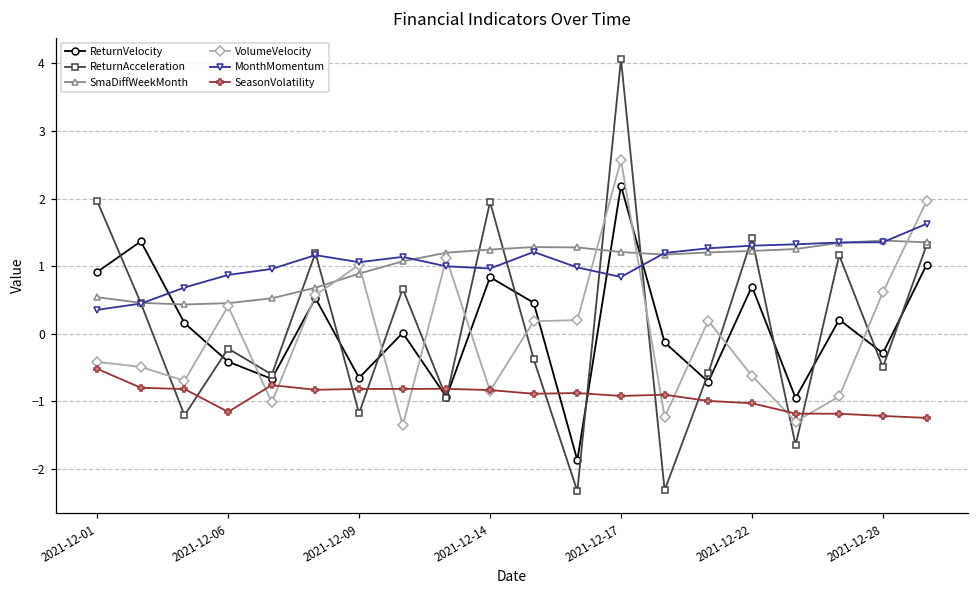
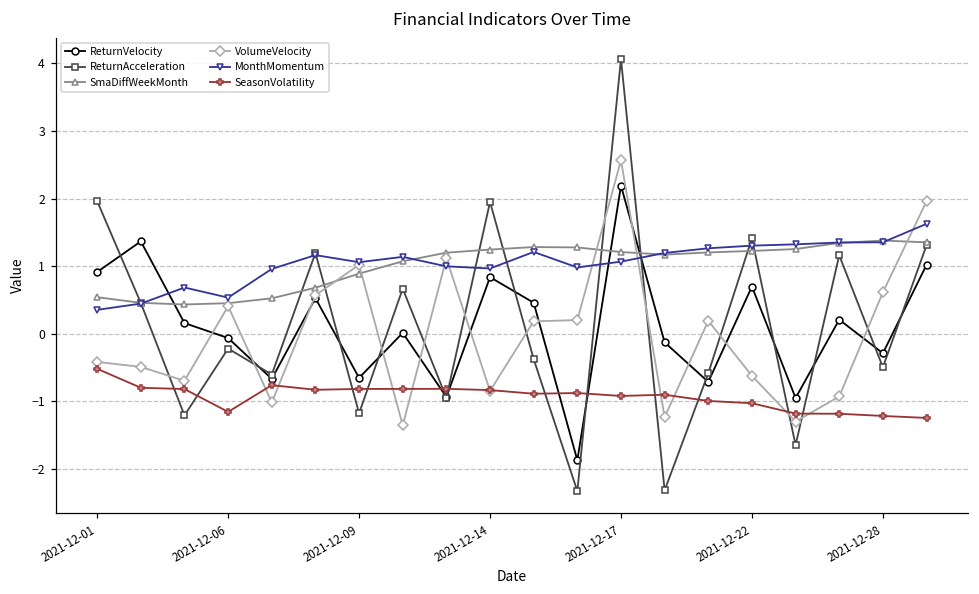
ReturnVelocity, 2021-12-06: -0.4 -> -0.1
MonthMomentum, 2021-12-06: 0.9 -> 0.5
MonthMomentum, 2021-12-17: 0.8 -> 1.1
